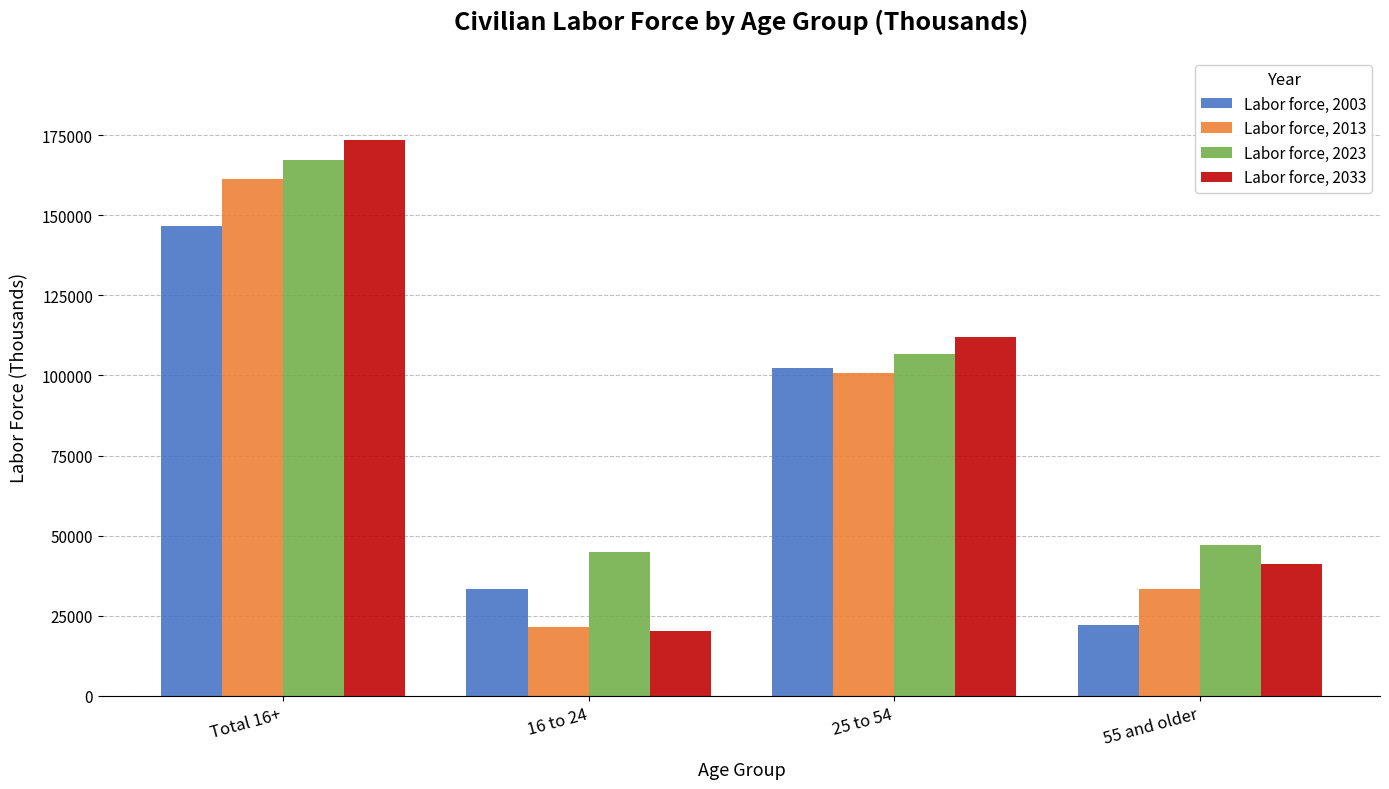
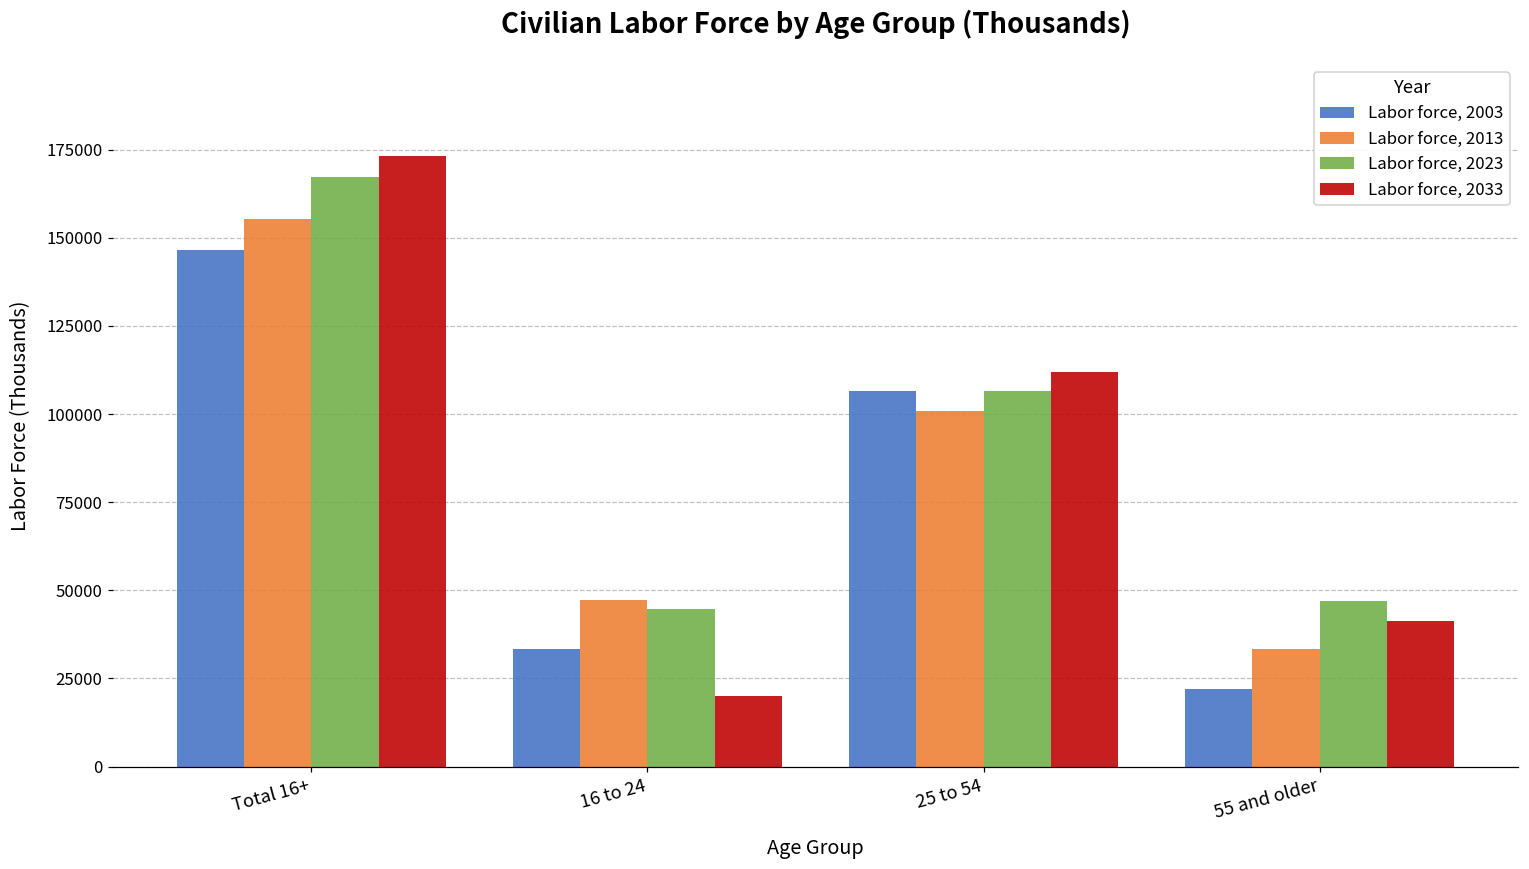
Labor force, 2013, Total 16+: 161000 -> 155000
Labor force, 2013, 16 to 24: 21000 -> 47000
Labor force, 2003, 25 to 54: 102000 -> 106000
